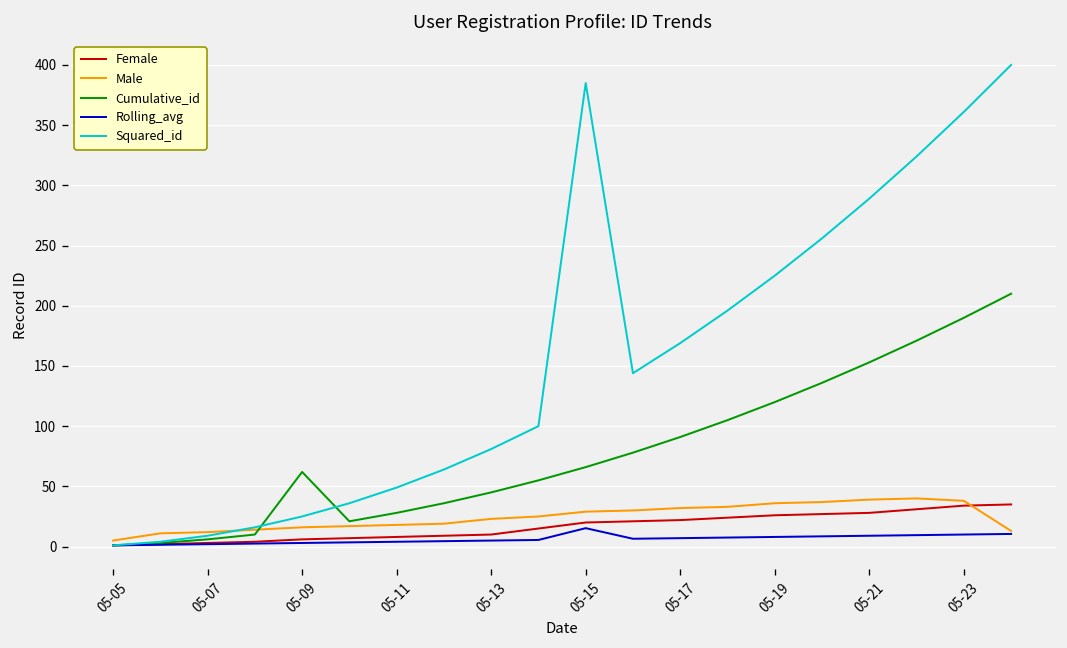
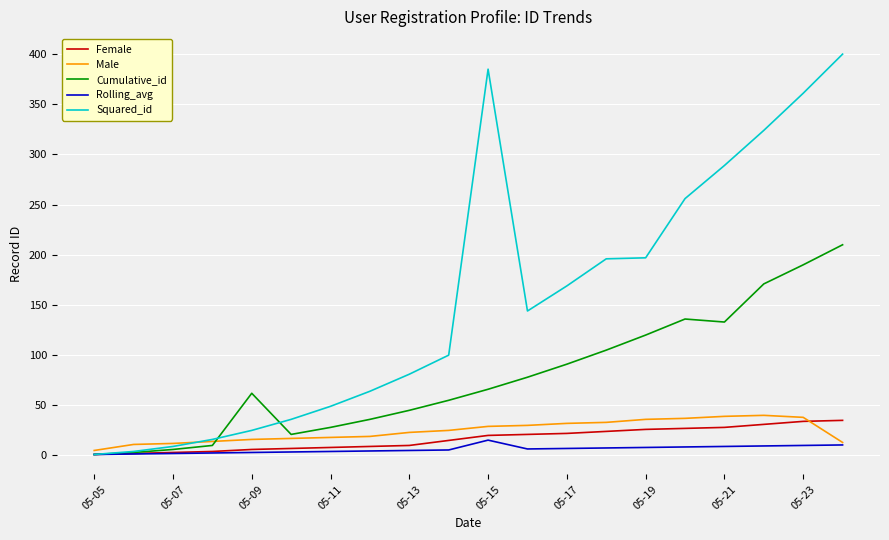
Squared_id, 05-19: 225 -> 197
Cumulative_id, 05-21: 153 -> 133
